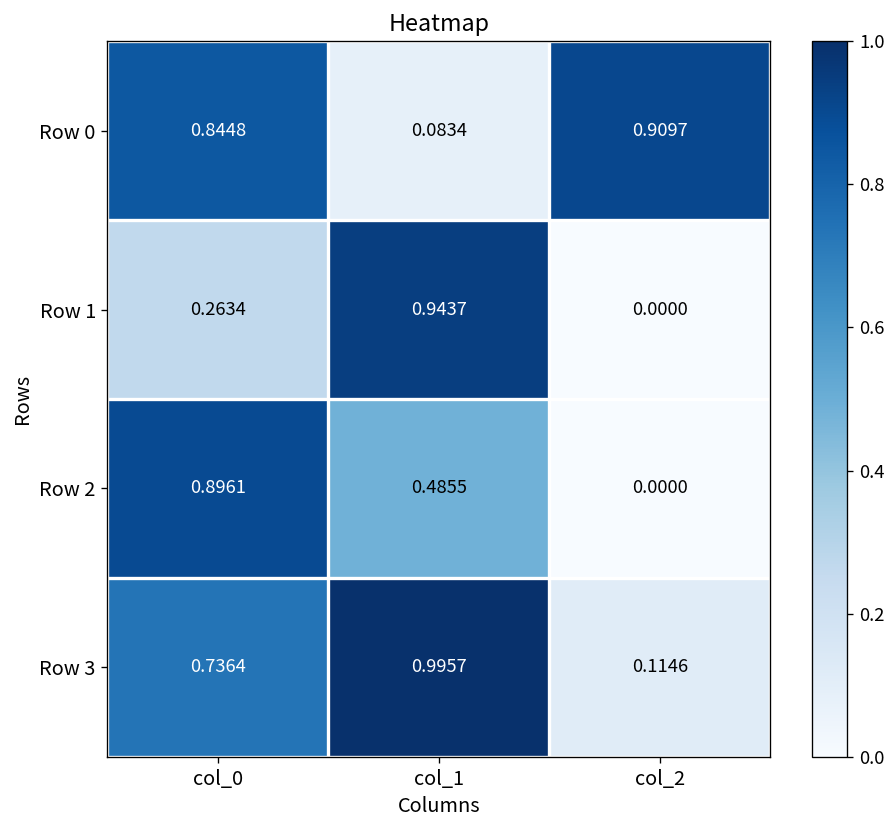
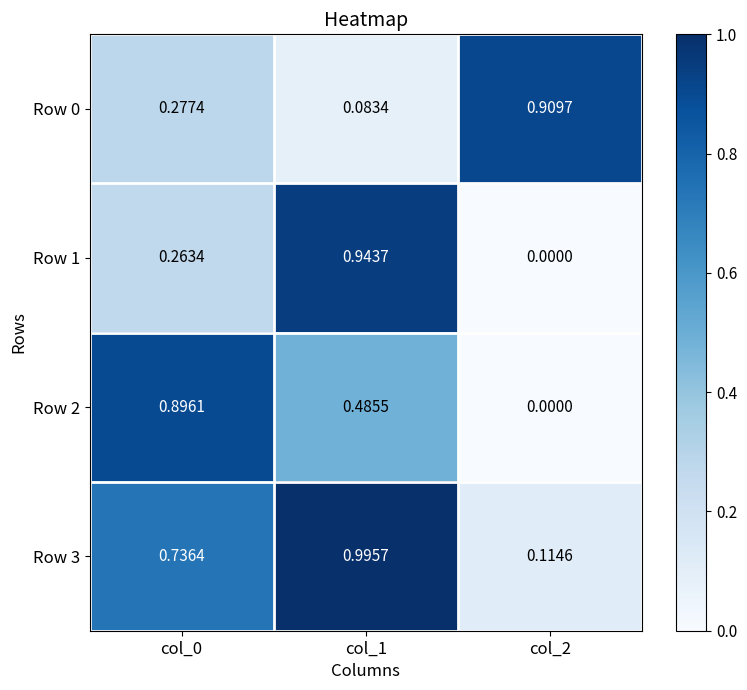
Row 0, col_0: 0.8448 -> 0.2774
